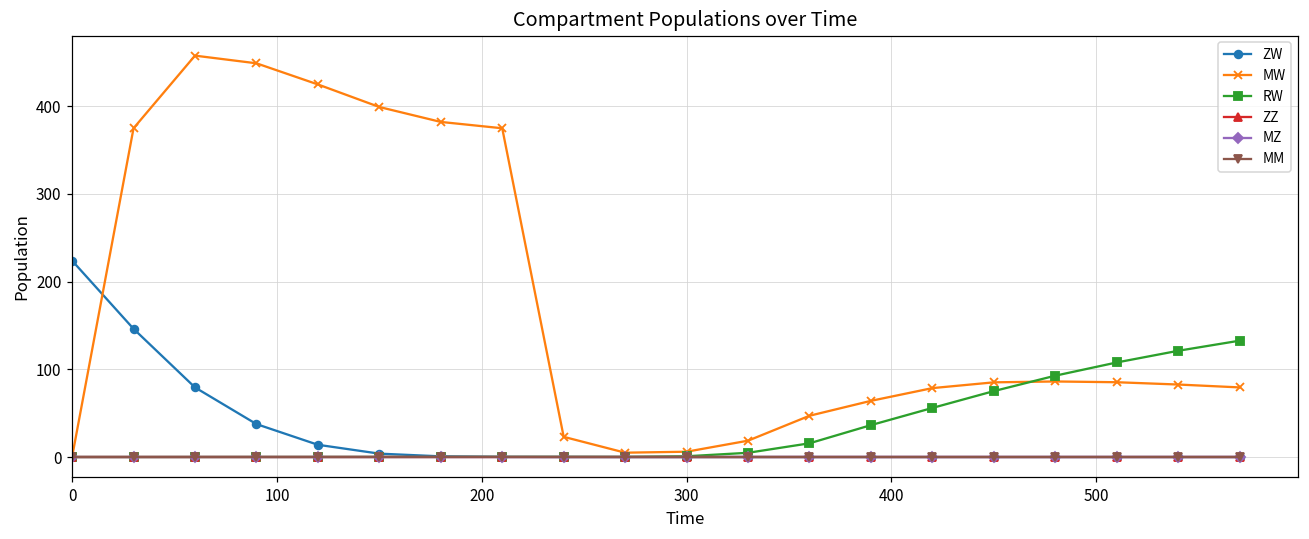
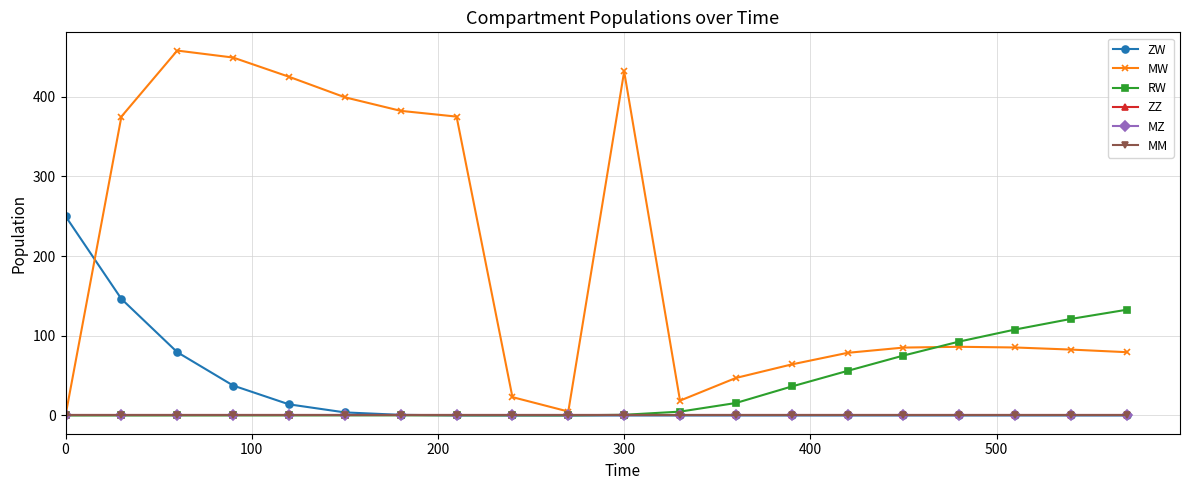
ZW, 0: 220 -> 250
MW, 300: 10 -> 430
